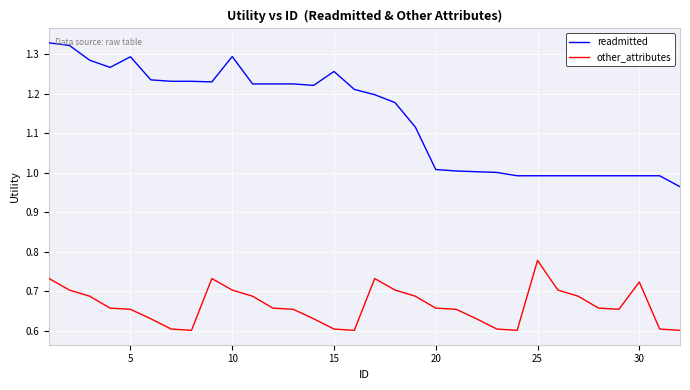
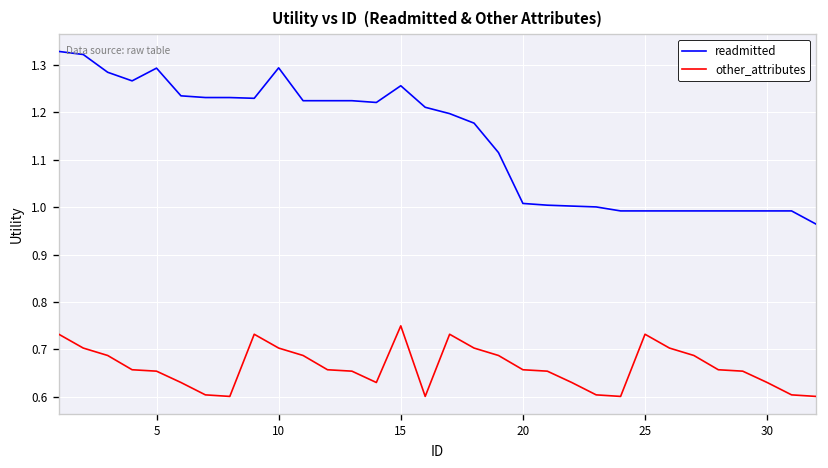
other_attributes, 15: 0.60 -> 0.75
other_attributes, 25: 0.78 -> 0.73
other_attributes, 30: 0.72 -> 0.63
